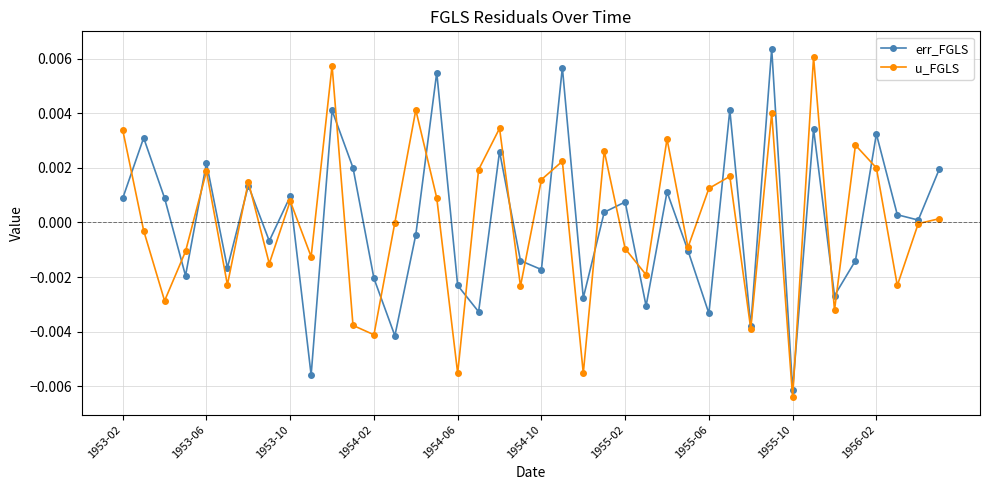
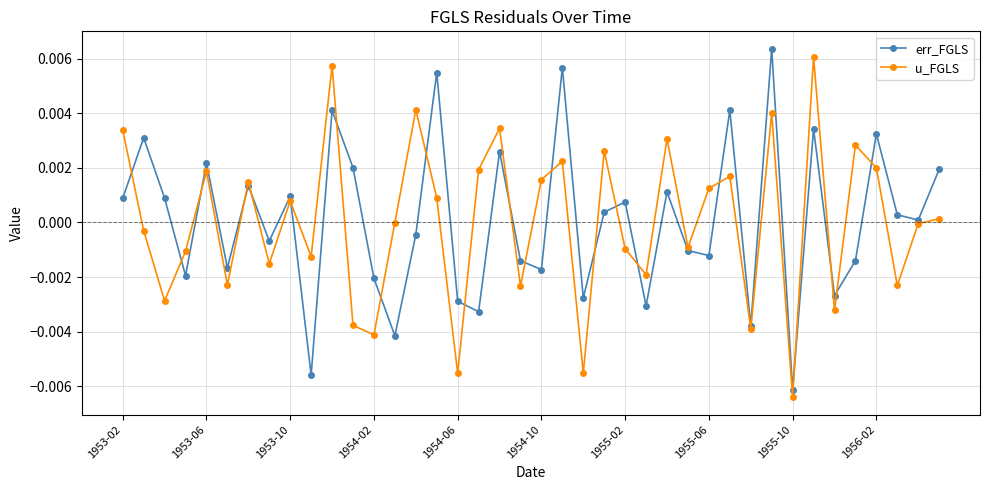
err_FGLS, 1954-06: -0.0023 -> -0.0029
err_FGLS, 1955-06: -0.0033 -> -0.0012
